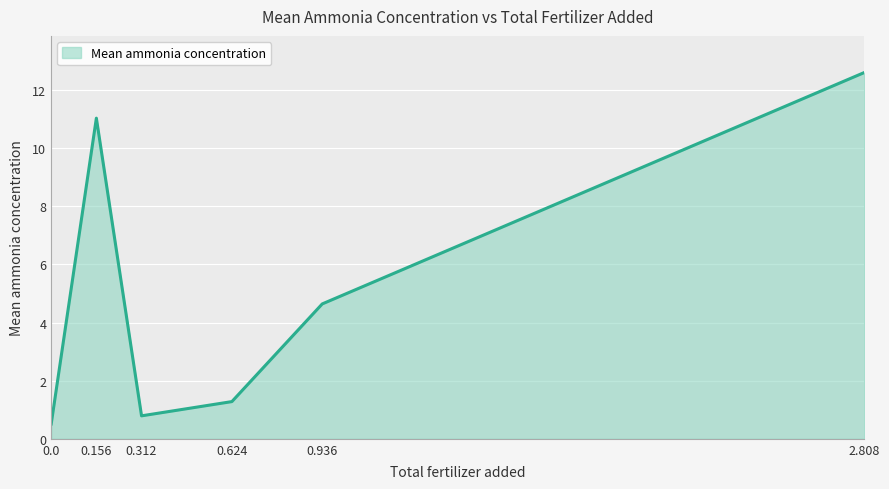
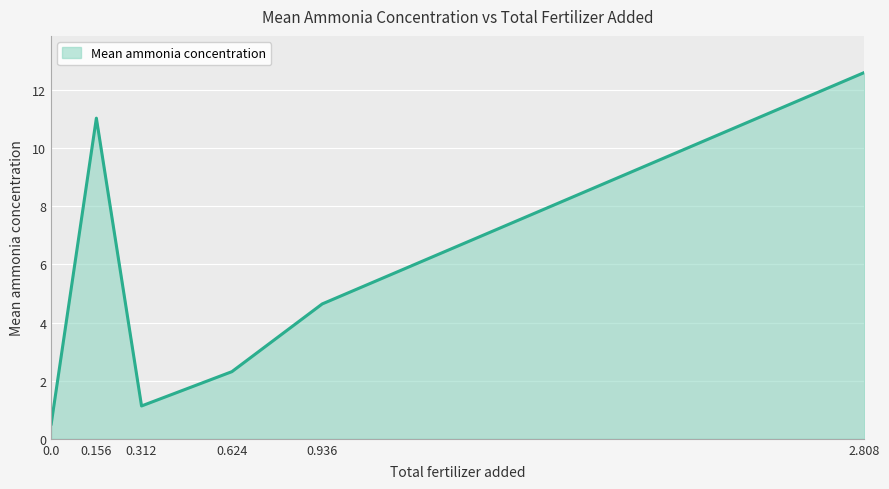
0.312: 0.8 -> 1.1
0.624: 1.3 -> 2.3
